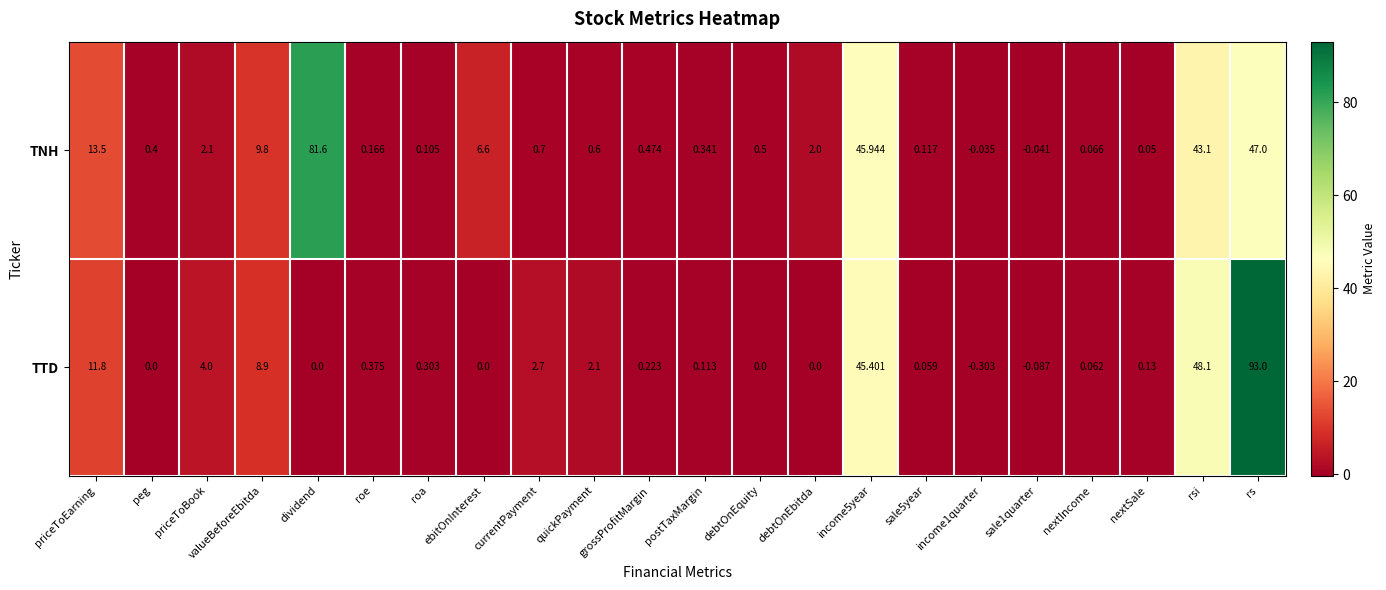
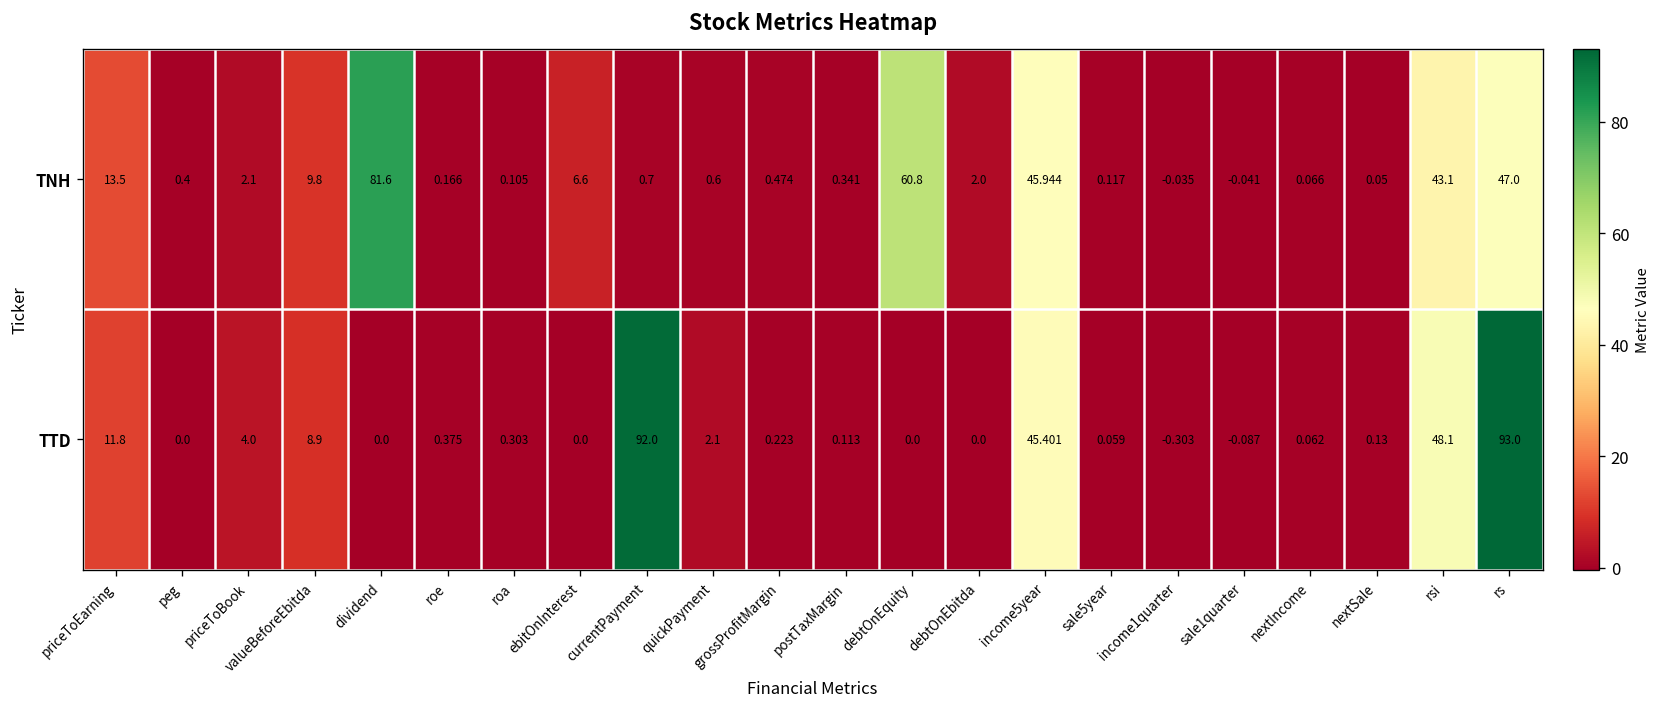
TNH, debtOnEquity: 0.5 -> 60.8
TTD, currentPayment: 2.7 -> 92.0
